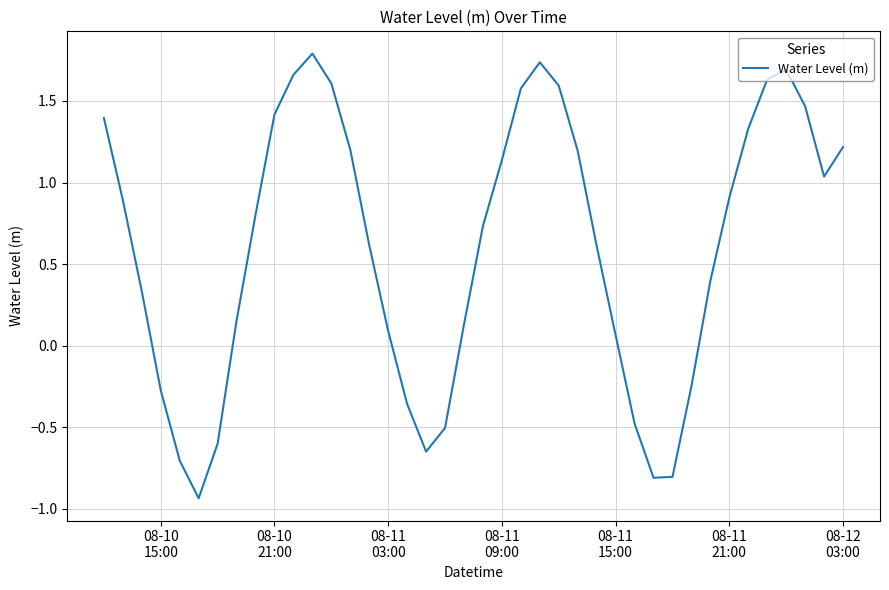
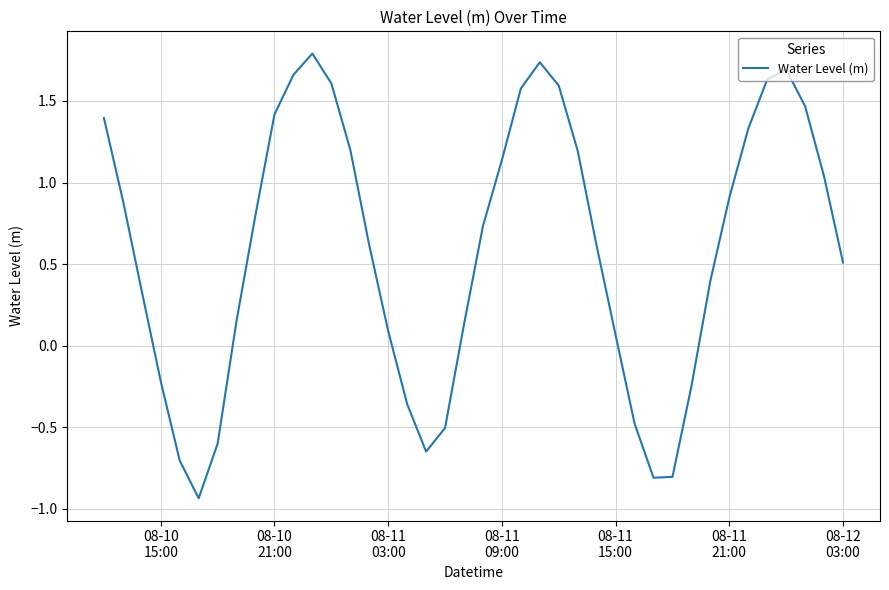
08-10 15:00: -0.28 -> -0.22
08-12 03:00: 1.22 -> 0.51
